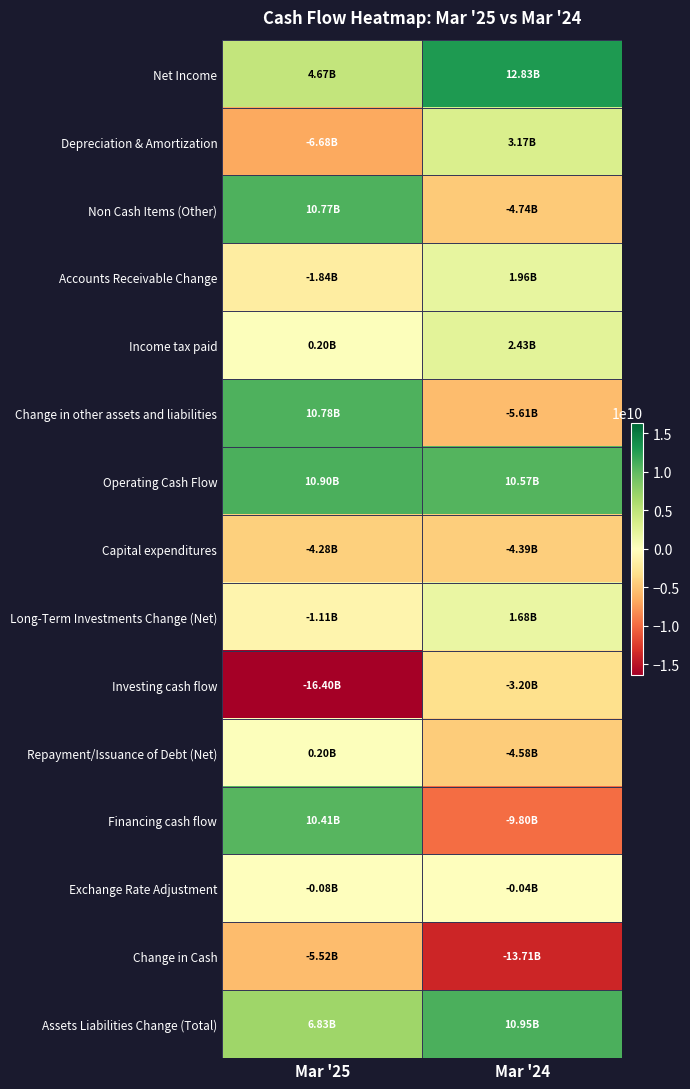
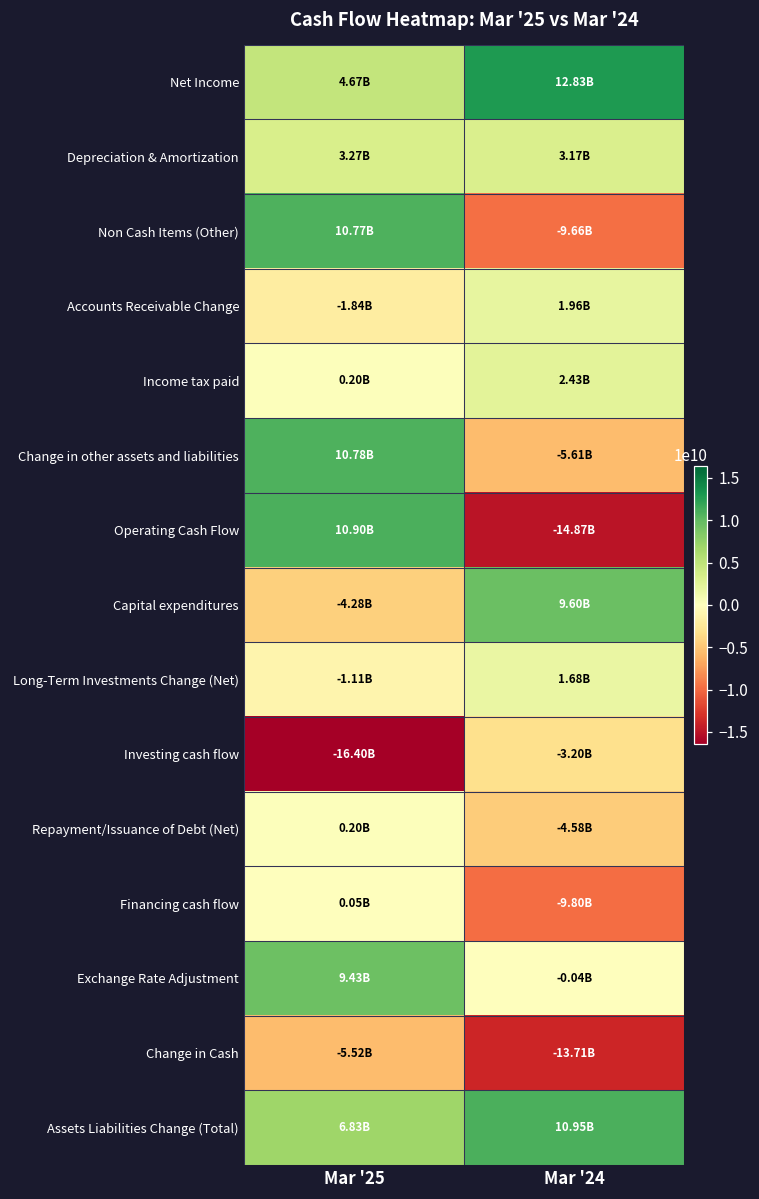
Depreciation & Amortization, Mar '25: -6.68B -> 3.27B
Non Cash Items (Other), Mar '24: -4.74B -> -9.66B
Operating Cash Flow, Mar '24: 10.57B -> -14.87B
Capital expenditures, Mar '24: -4.39B -> 9.60B
Financing cash flow, Mar '25: 10.41B -> 0.05B
Exchange Rate Adjustment, Mar '25: -0.08B -> 9.43B
